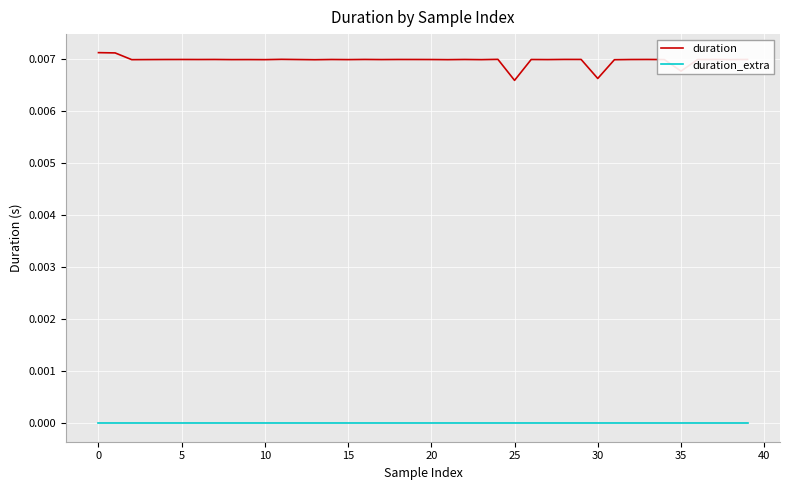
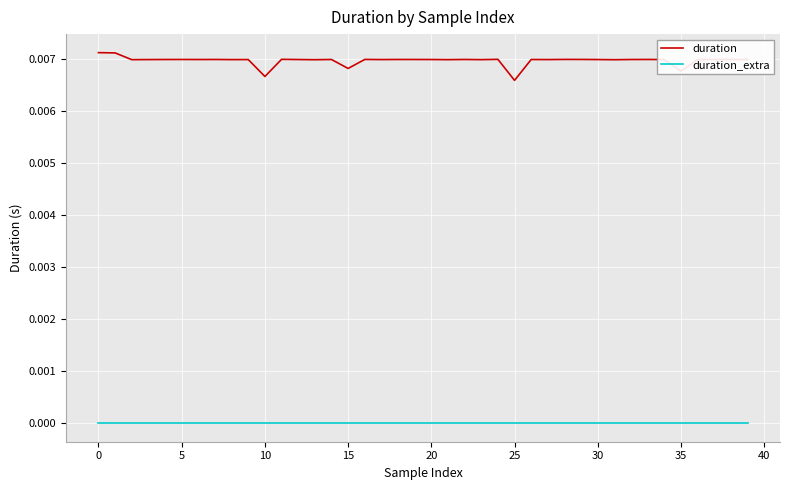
duration, 10: 0.0070 -> 0.0067
duration, 15: 0.0070 -> 0.0068
duration, 30: 0.0066 -> 0.0070
